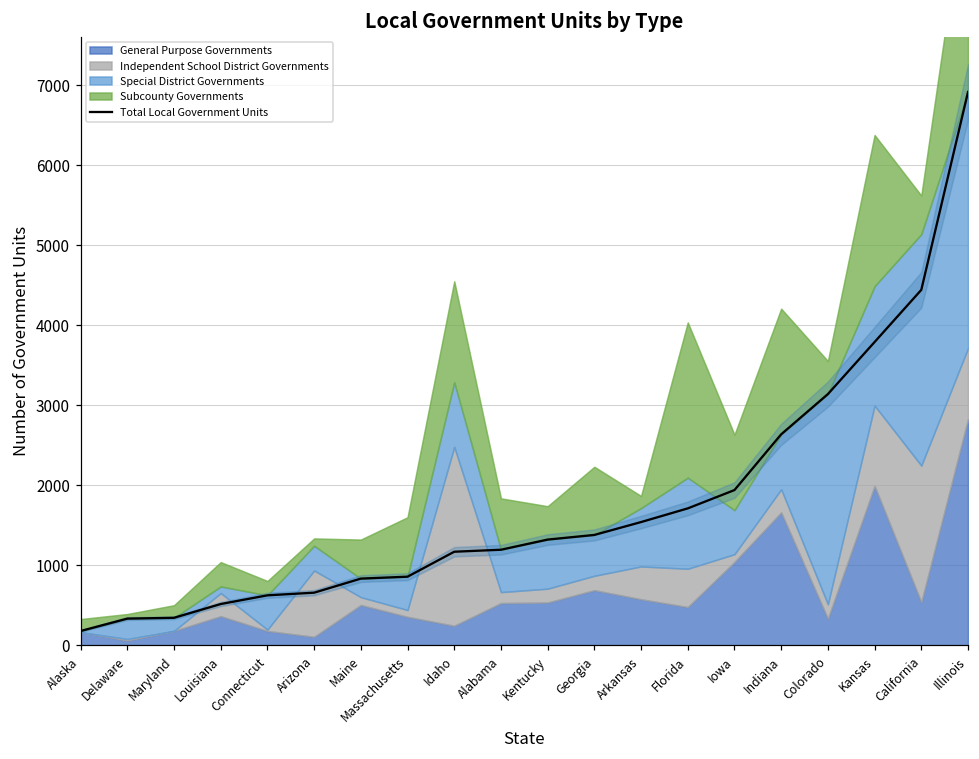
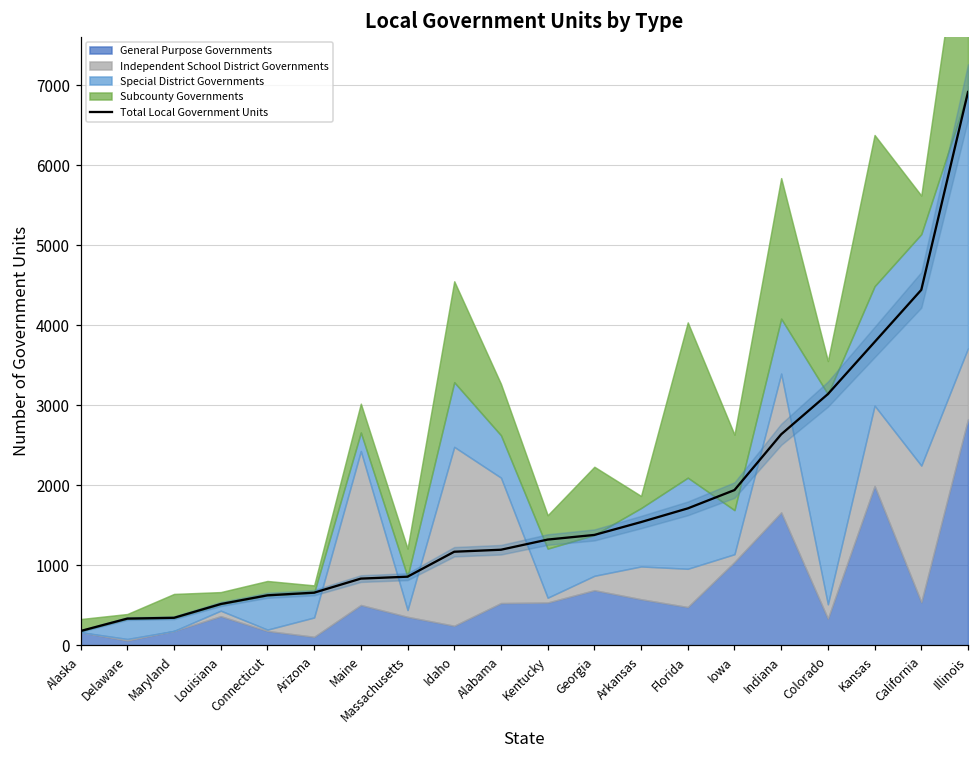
Subcounty Governments, Maryland: 200 -> 300
Independent School District Governments, Louisiana: 300 -> 100
Subcounty Governments, Louisiana: 300 -> 100
Independent School District Governments, Arizona: 800 -> 200
Independent School District Governments, Maine: 100 -> 1900
Subcounty Governments, Maine: 500 -> 400
Subcounty Governments, Massachusetts: 700 -> 400
Independent School District Governments, Alabama: 100 -> 1600
Independent School District Governments, Kentucky: 200 -> 100
Independent School District Governments, Indiana: 300 -> 1700
Subcounty Governments, Indiana: 1600 -> 1800
